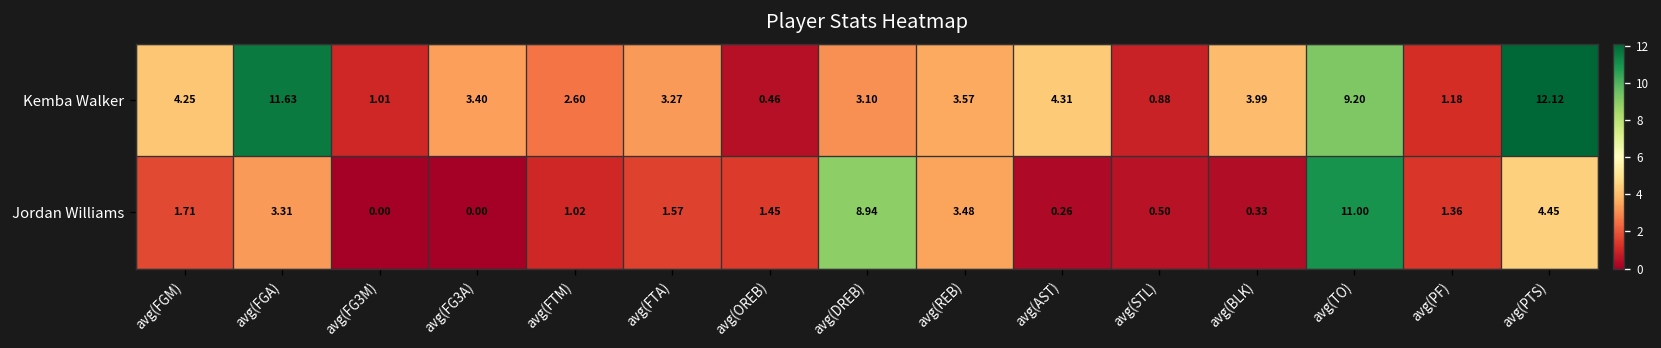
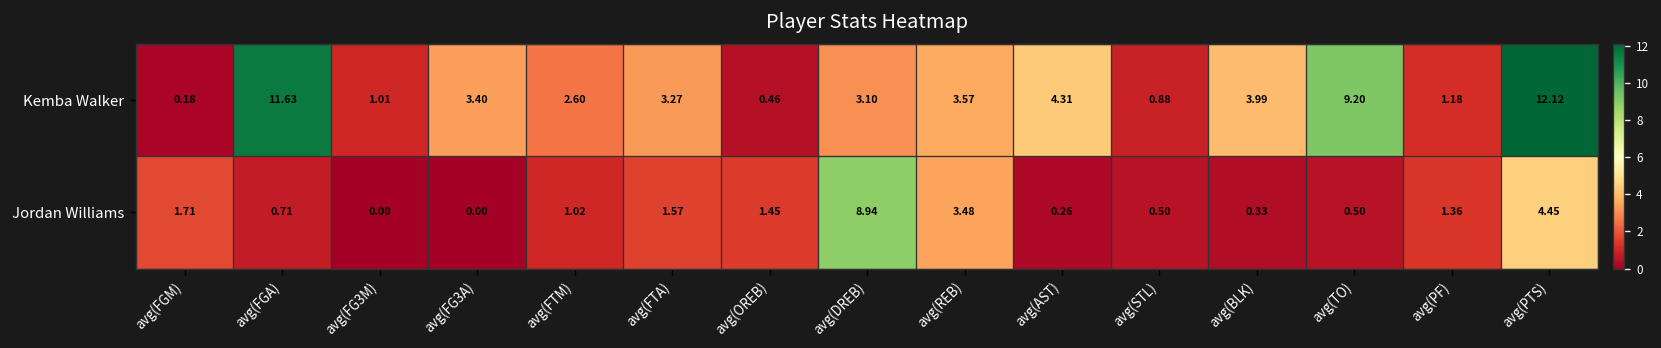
Kemba Walker, avg(FGM): 4.25 -> 0.18
Jordan Williams, avg(FGA): 3.31 -> 0.71
Jordan Williams, avg(TO): 11.00 -> 0.50
